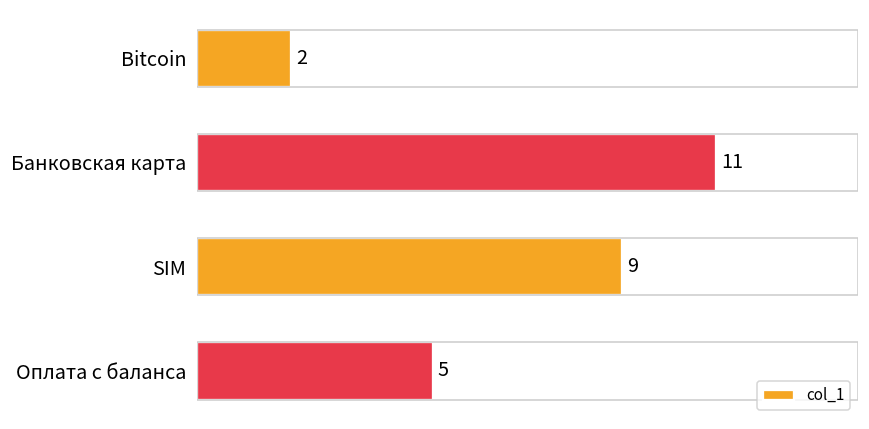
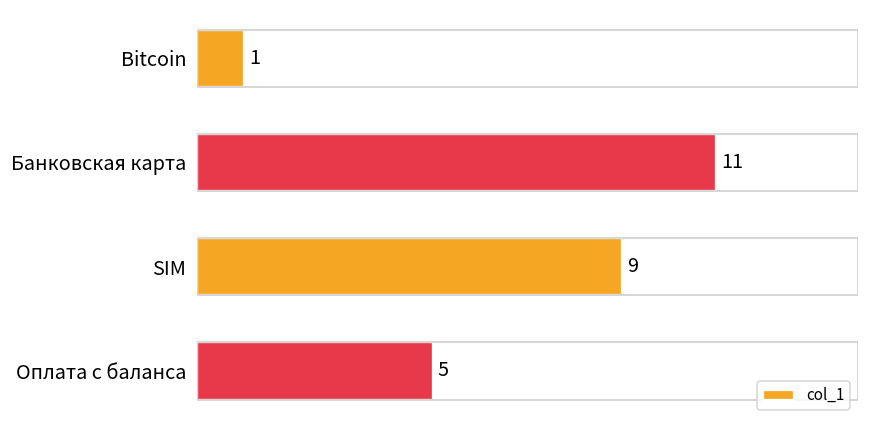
Bitcoin: 2 -> 1
